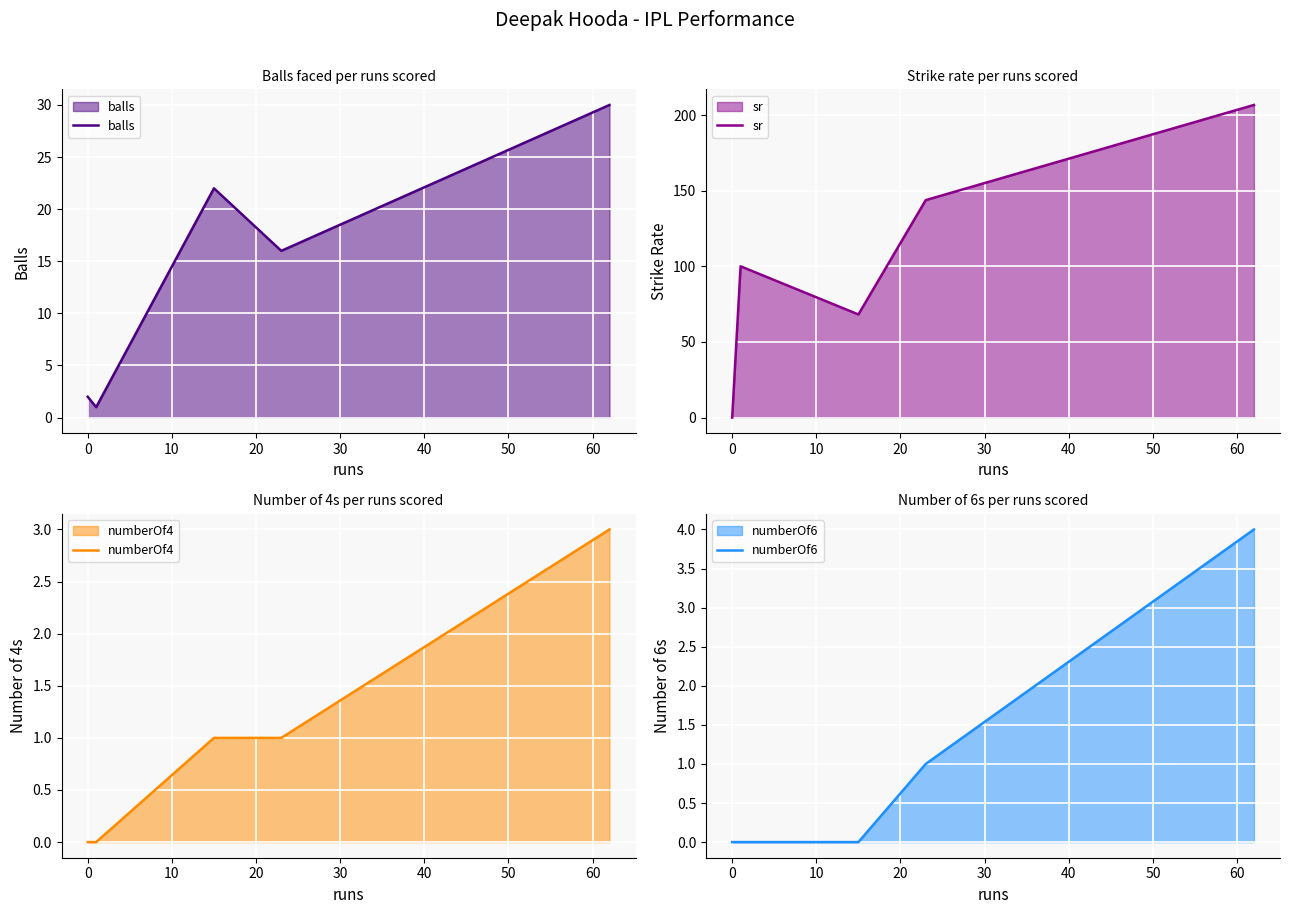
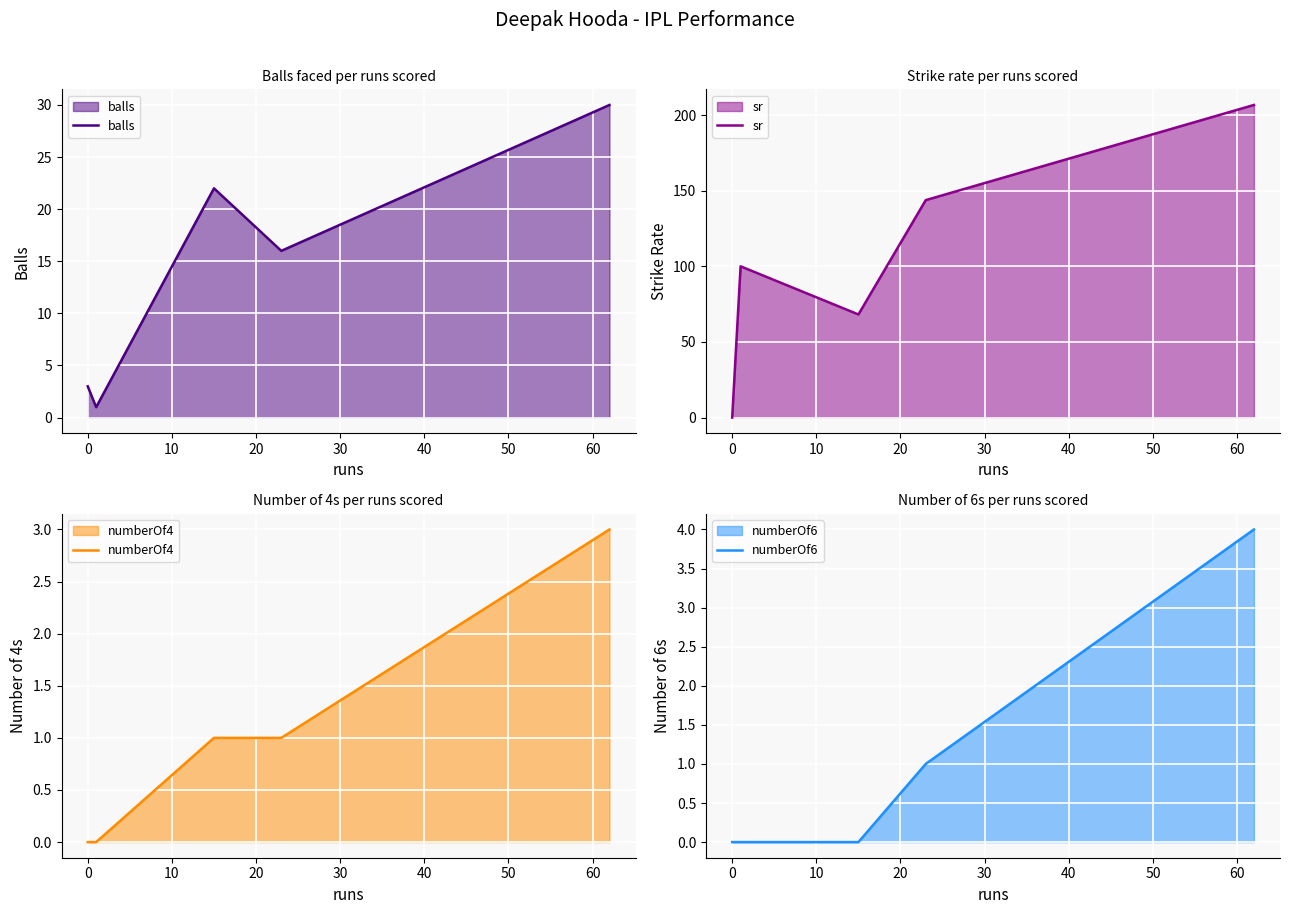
Balls faced per runs scored, 0: 2 -> 3
